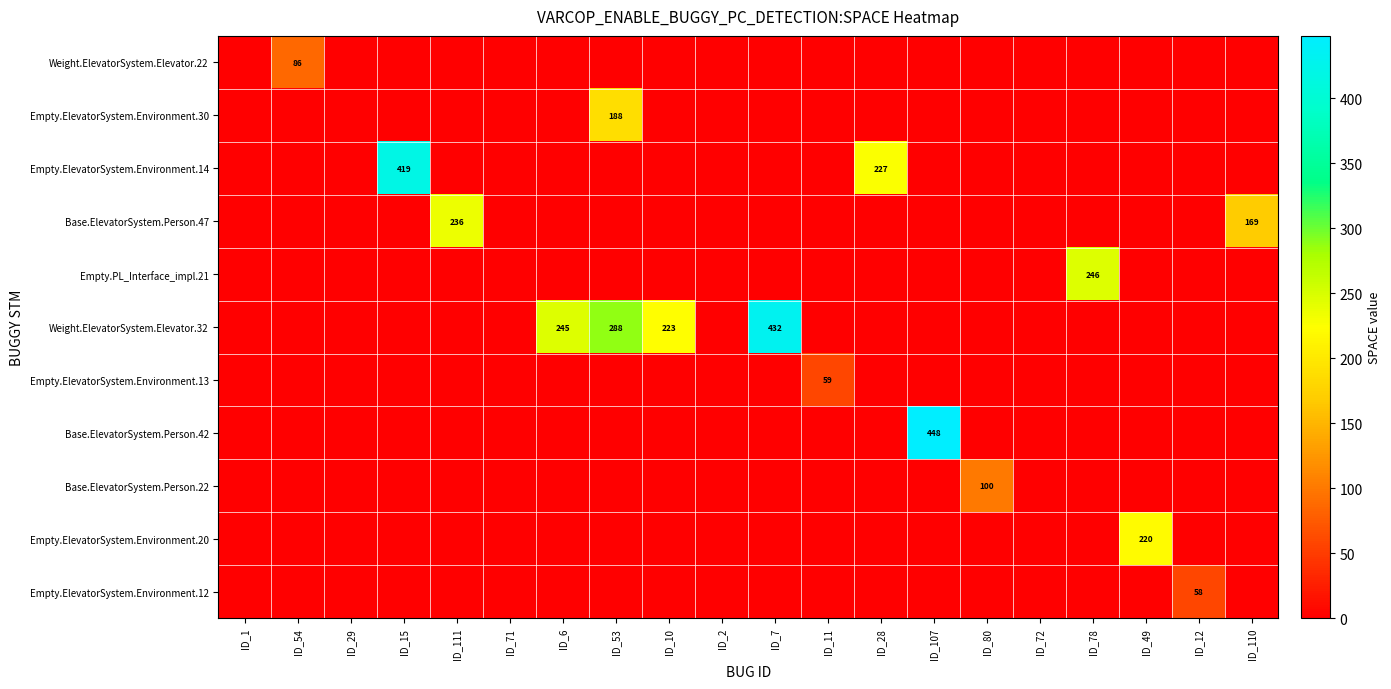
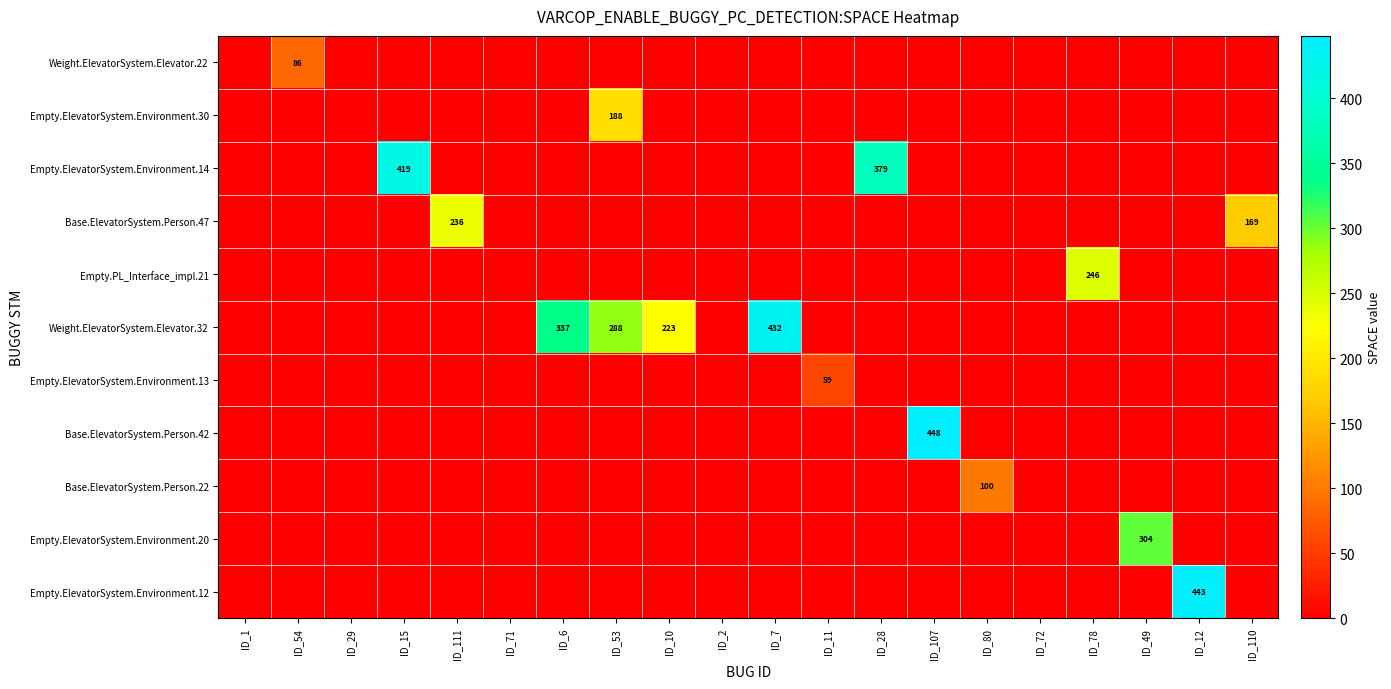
Empty.ElevatorSystem.Environment.14, ID_28: 227 -> 379
Weight.ElevatorSystem.Elevator.32, ID_6: 245 -> 337
Empty.ElevatorSystem.Environment.20, ID_49: 220 -> 304
Empty.ElevatorSystem.Environment.12, ID_12: 58 -> 443
